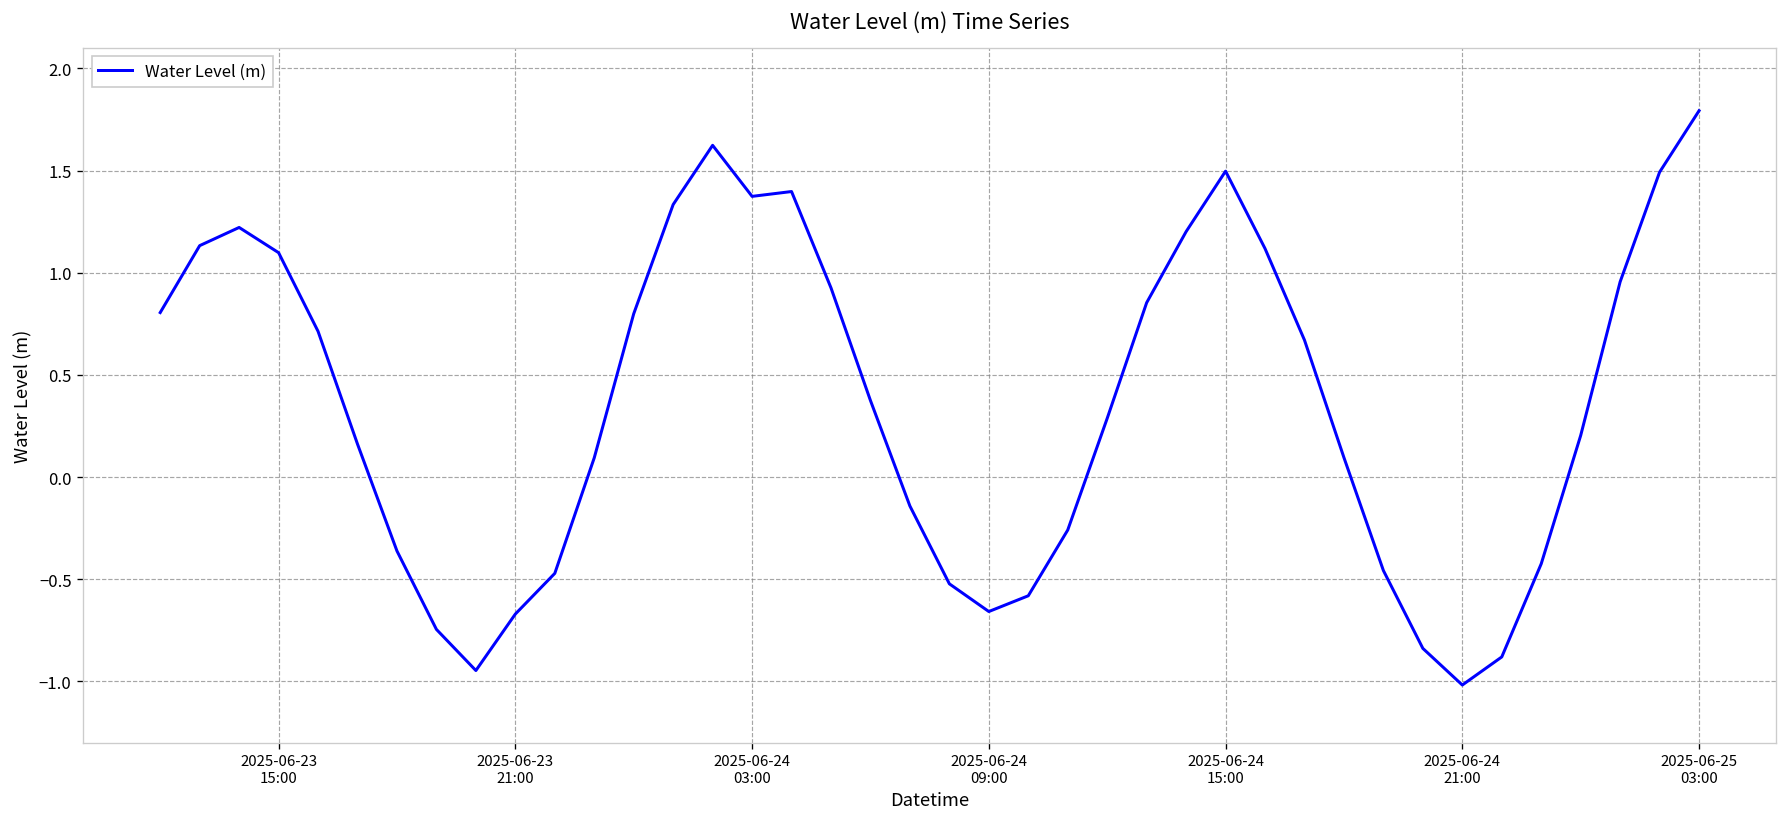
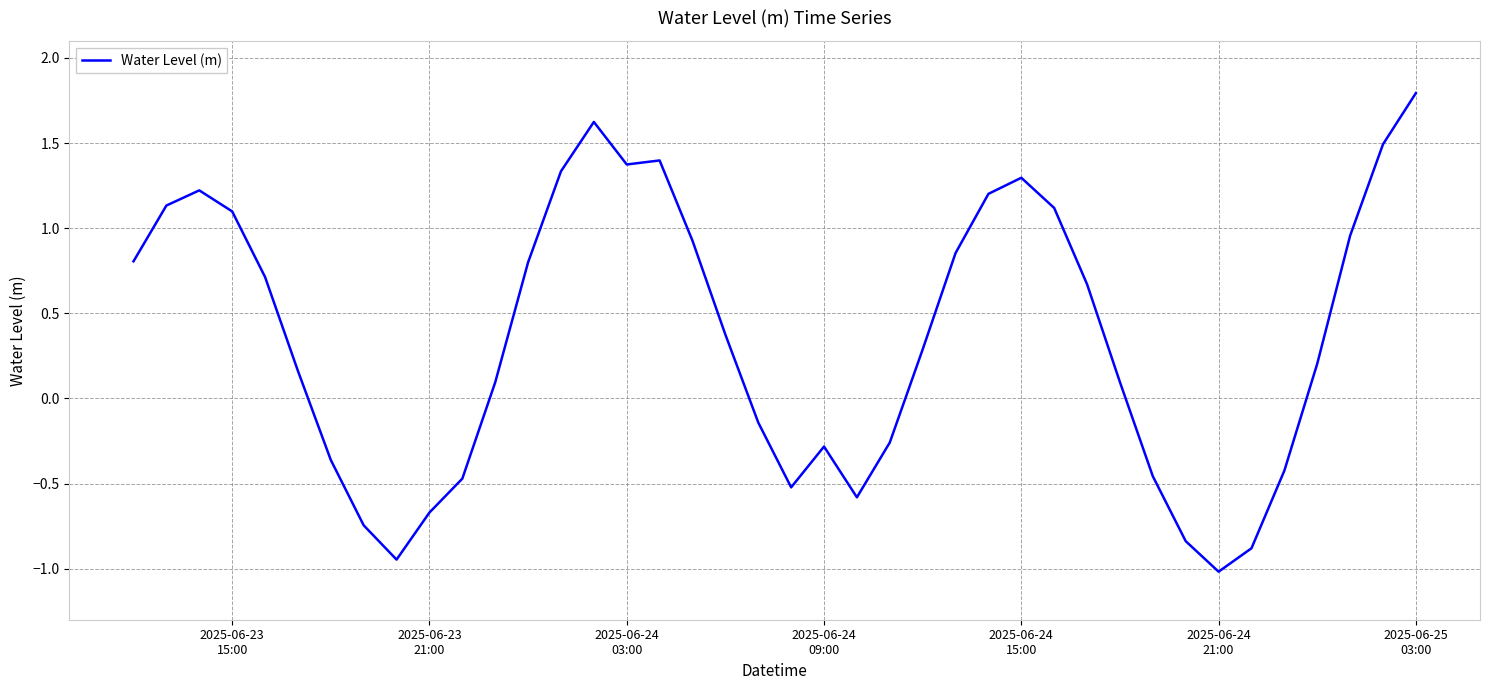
2025-06-24 09:00: -0.66 -> -0.28
2025-06-24 15:00: 1.50 -> 1.30
